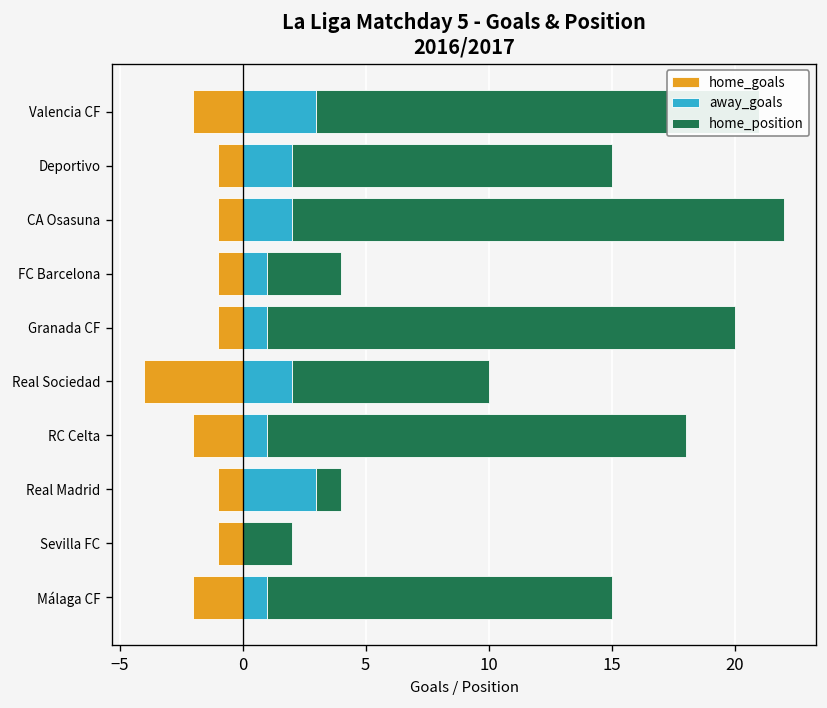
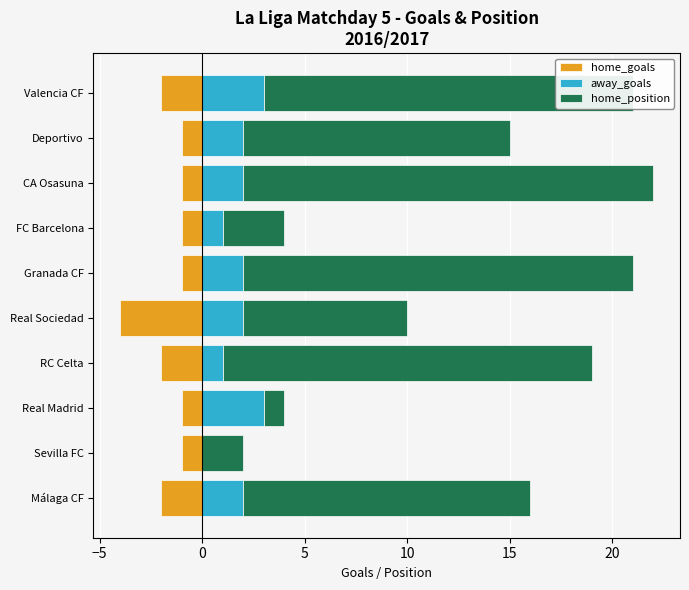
away_goals, Granada CF: 1 -> 2
home_position, RC Celta: 17 -> 18
away_goals, Málaga CF: 1 -> 2
